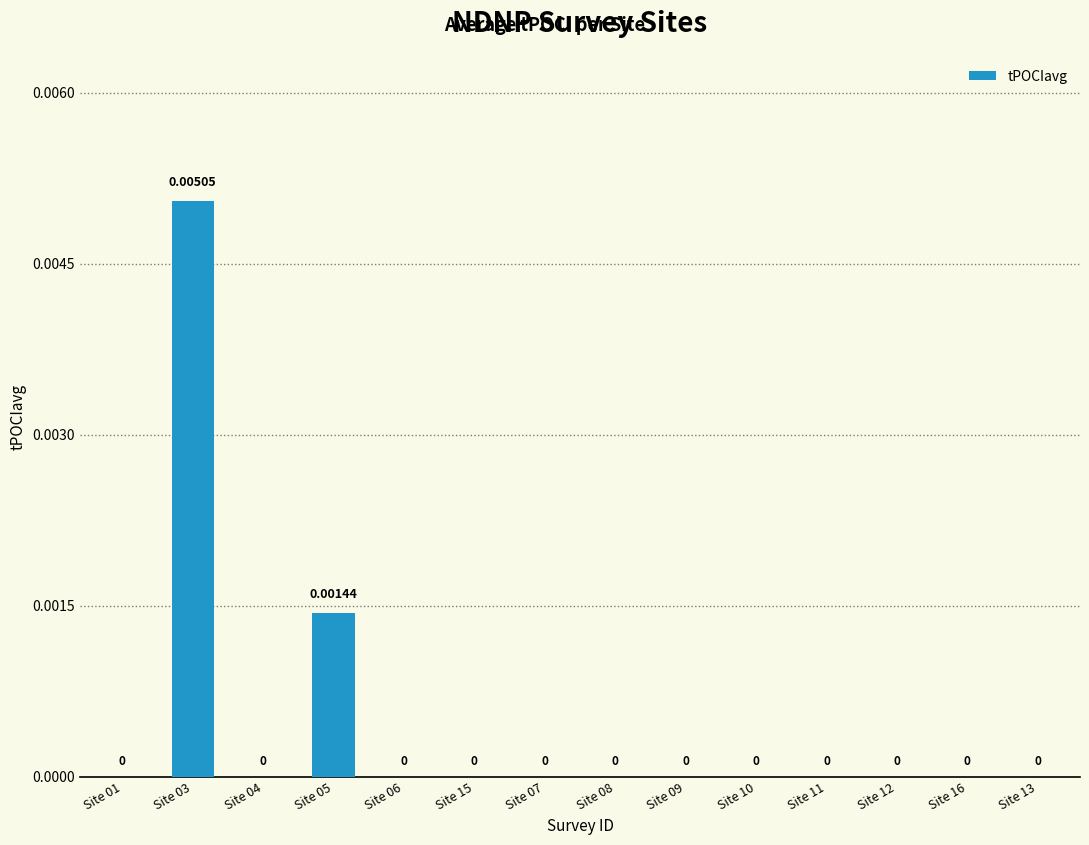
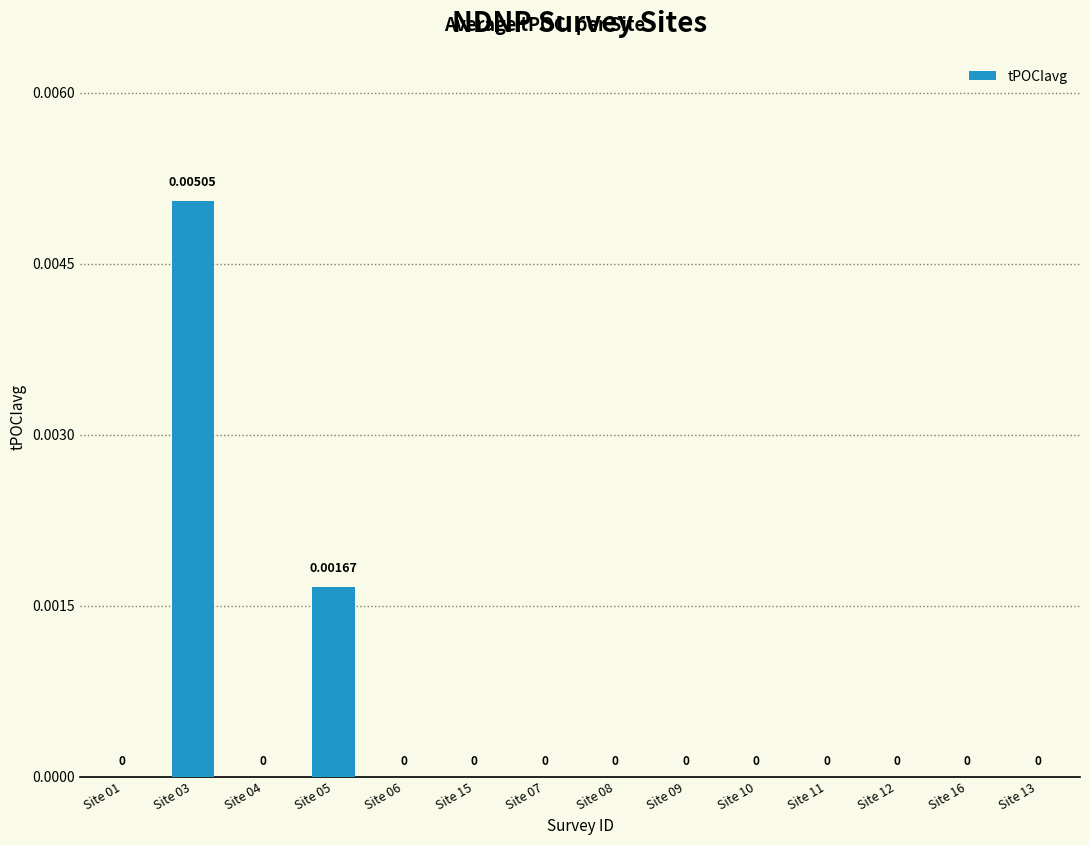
Site 05: 0.00144 -> 0.00167
